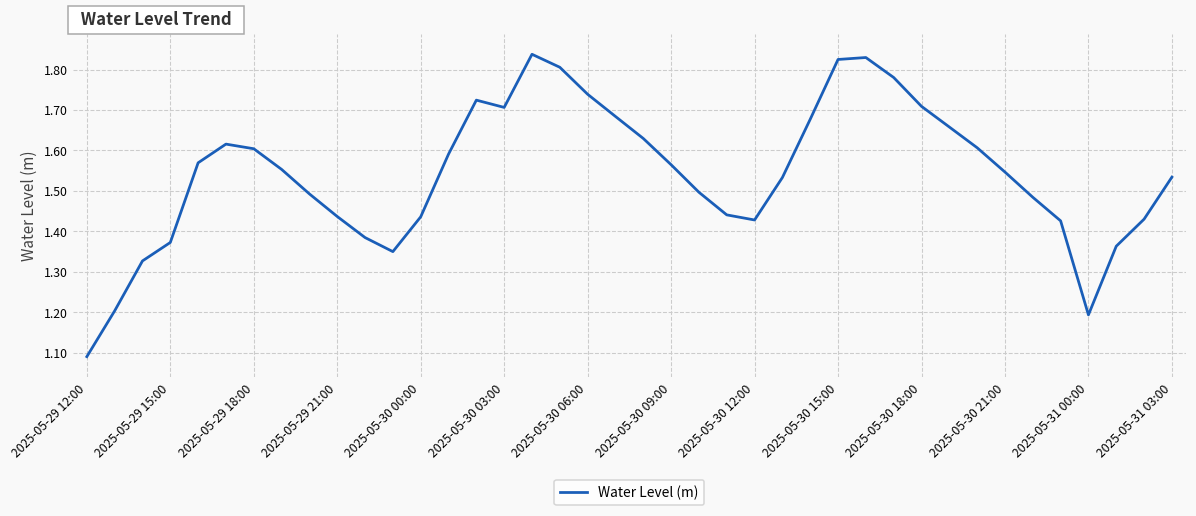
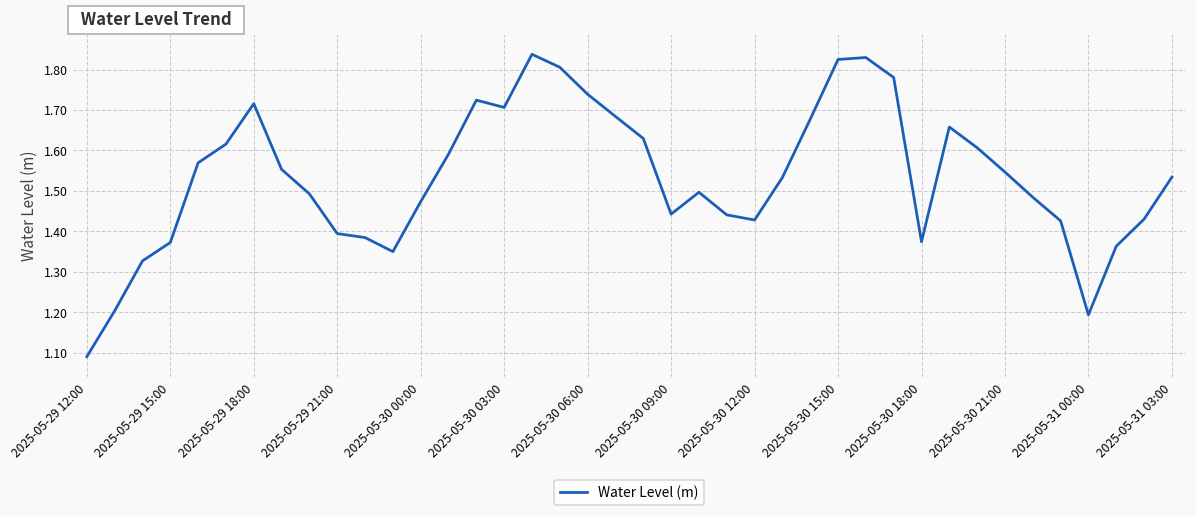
2025-05-29 18:00: 1.60 -> 1.72
2025-05-29 21:00: 1.44 -> 1.39
2025-05-30 00:00: 1.44 -> 1.47
2025-05-30 09:00: 1.56 -> 1.44
2025-05-30 18:00: 1.71 -> 1.37
